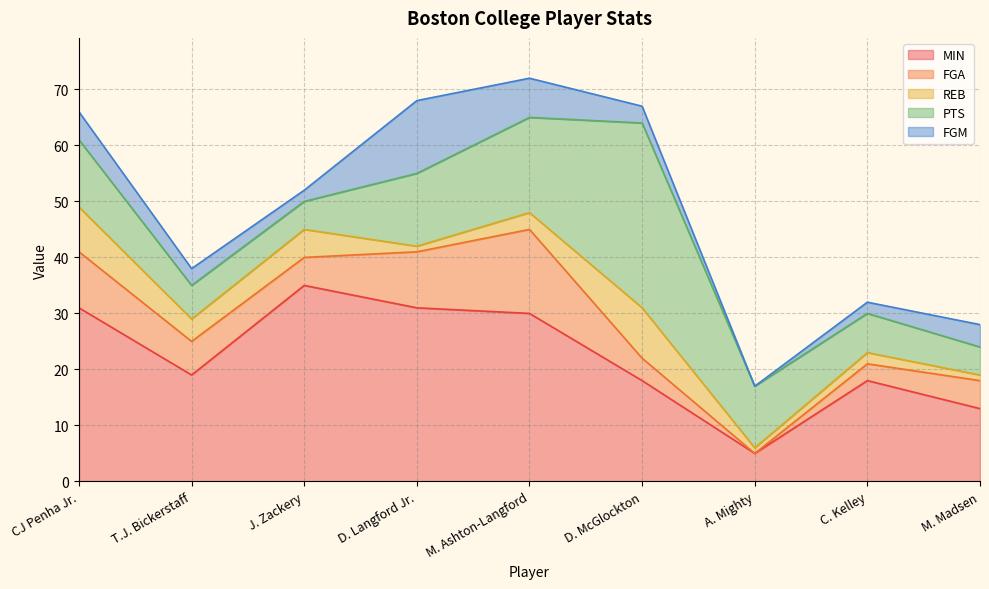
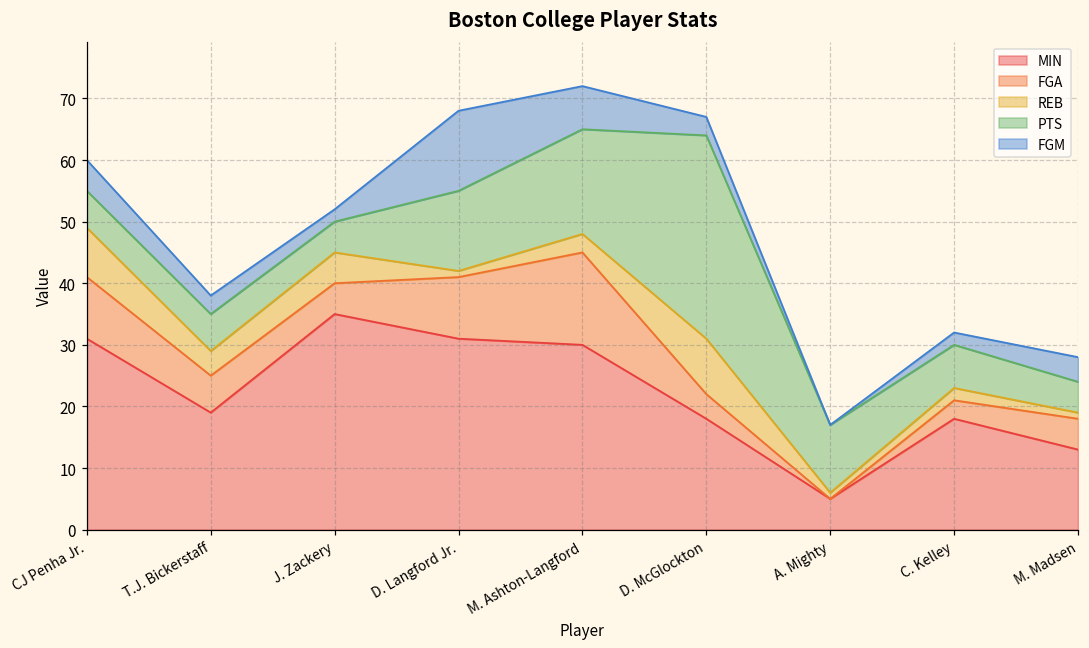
PTS, CJ Penha Jr.: 12 -> 6
